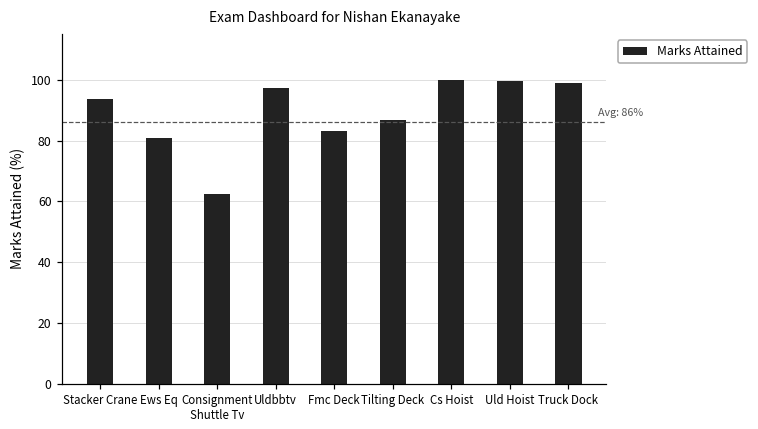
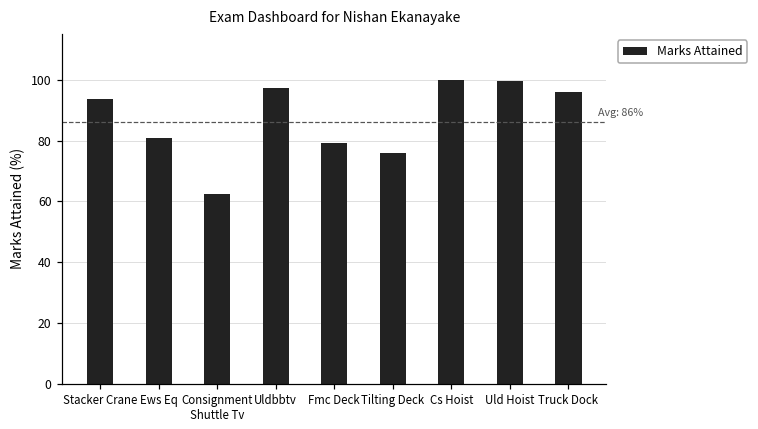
Fmc Deck: 83 -> 79
Tilting Deck: 87 -> 76
Truck Dock: 99 -> 96
